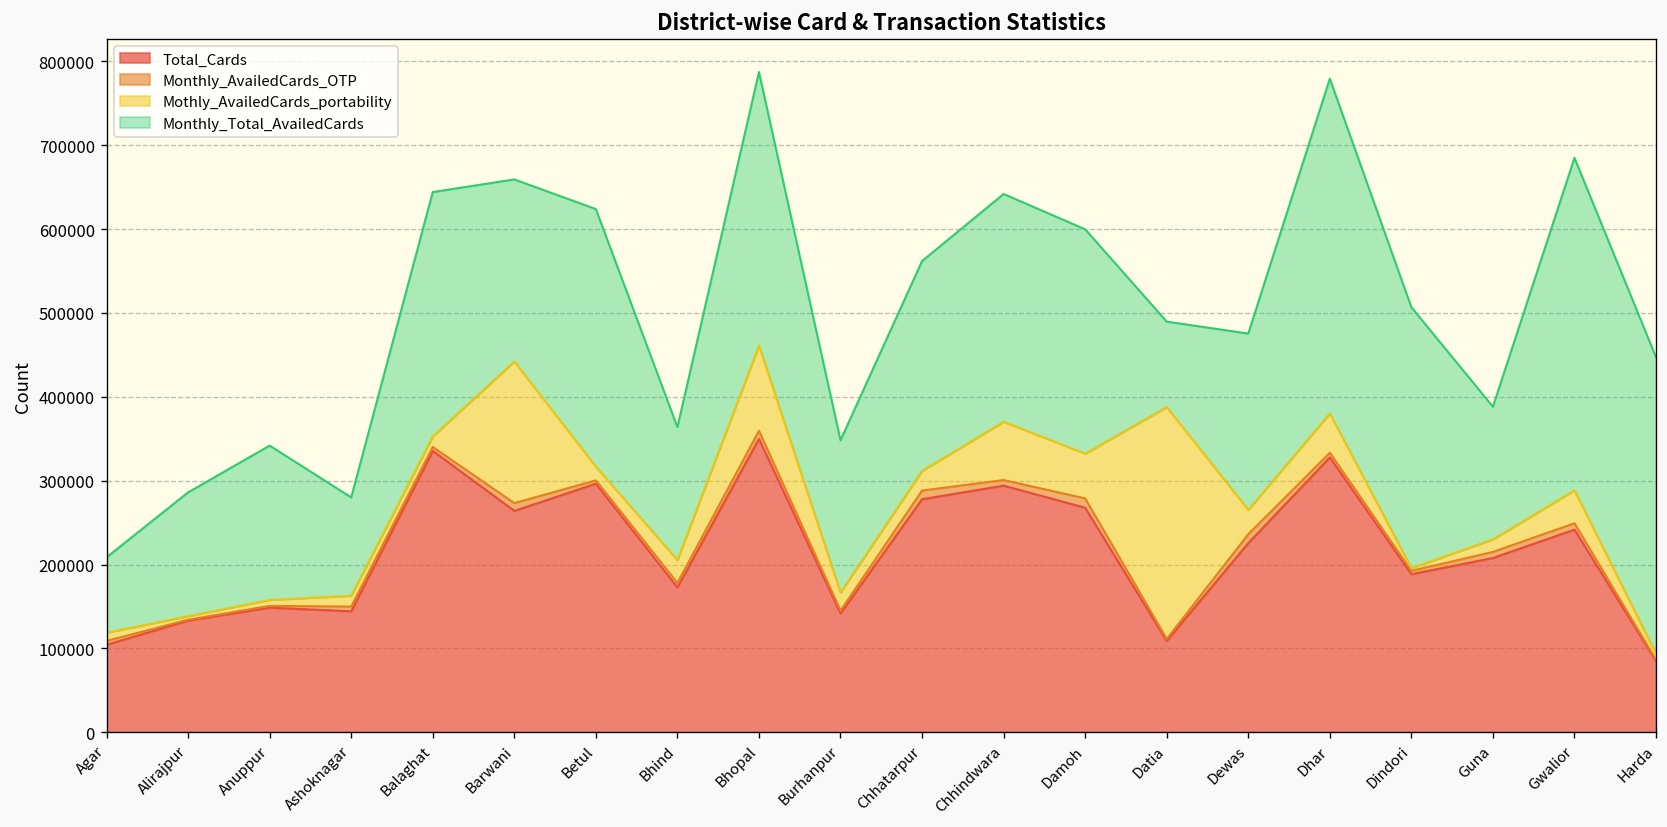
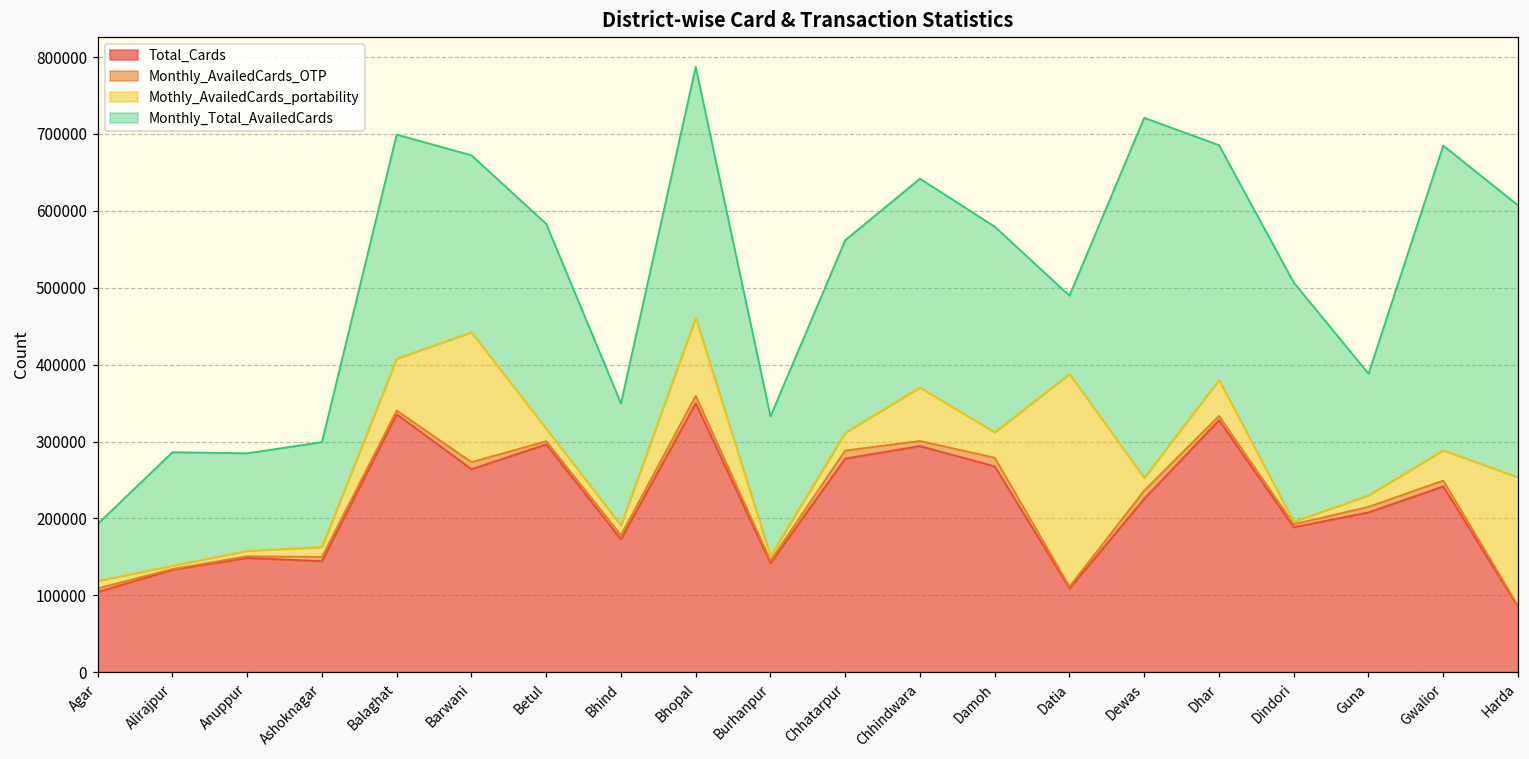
Monthly_Total_AvailedCards, Agar: 90000 -> 70000
Monthly_Total_AvailedCards, Anuppur: 180000 -> 130000
Monthly_Total_AvailedCards, Ashoknagar: 120000 -> 140000
Mothly_AvailedCards_portability, Balaghat: 10000 -> 70000
Monthly_Total_AvailedCards, Barwani: 220000 -> 230000
Monthly_Total_AvailedCards, Betul: 310000 -> 270000
Mothly_AvailedCards_portability, Bhind: 30000 -> 10000
Mothly_AvailedCards_portability, Burhanpur: 20000 -> 10000
Mothly_AvailedCards_portability, Damoh: 50000 -> 30000
Mothly_AvailedCards_portability, Dewas: 30000 -> 20000
Monthly_Total_AvailedCards, Dewas: 210000 -> 470000
Monthly_Total_AvailedCards, Dhar: 400000 -> 310000
Mothly_AvailedCards_portability, Harda: 10000 -> 170000
